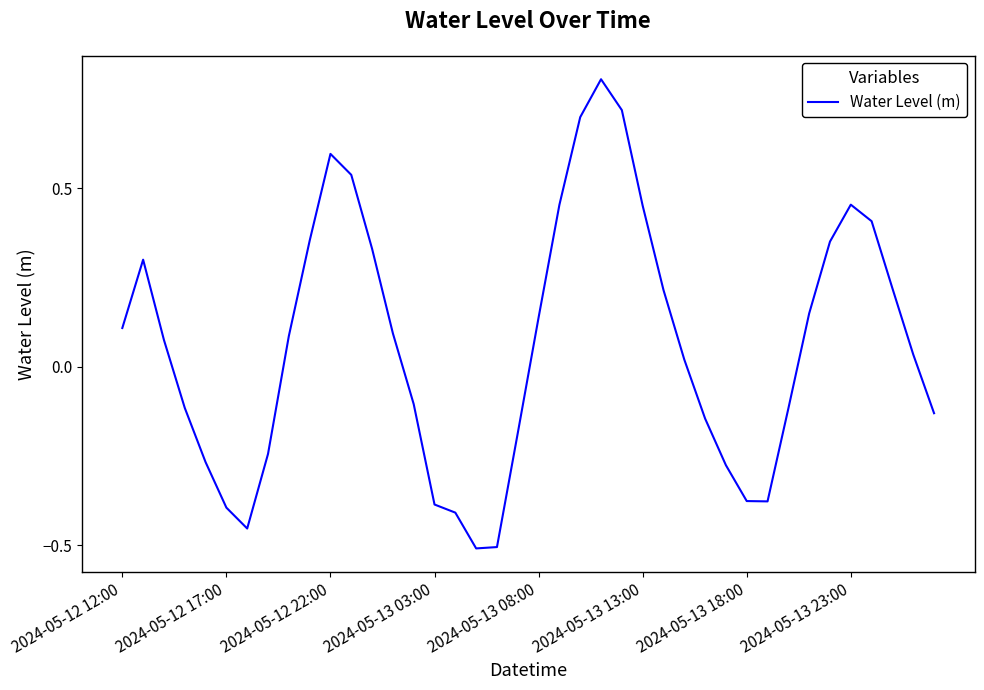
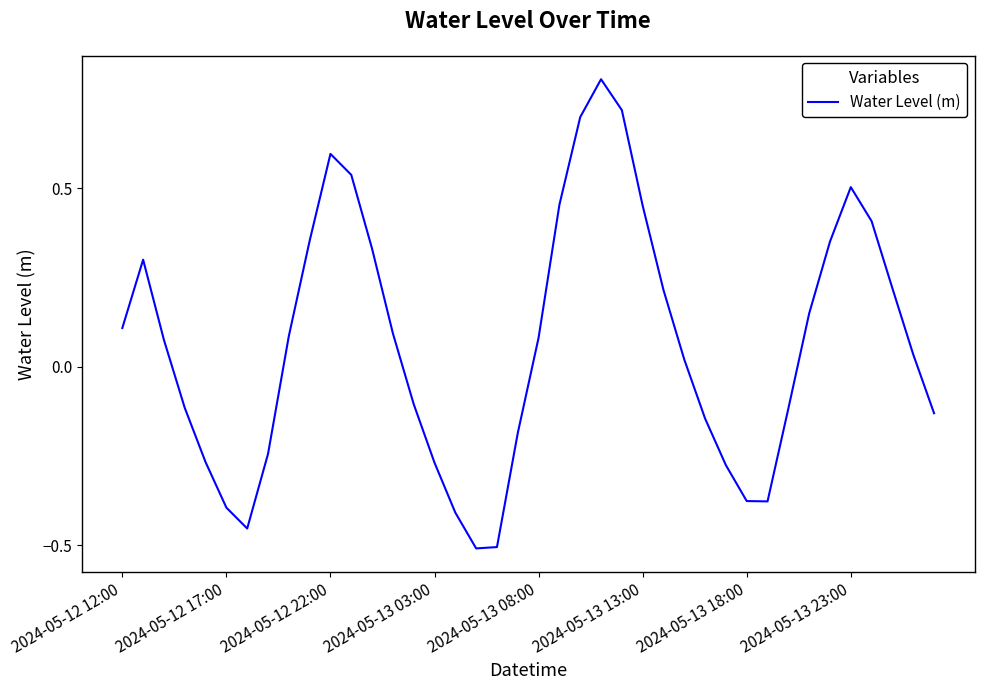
2024-05-13 03:00: -0.39 -> -0.27
2024-05-13 08:00: 0.14 -> 0.08
2024-05-13 23:00: 0.45 -> 0.50
